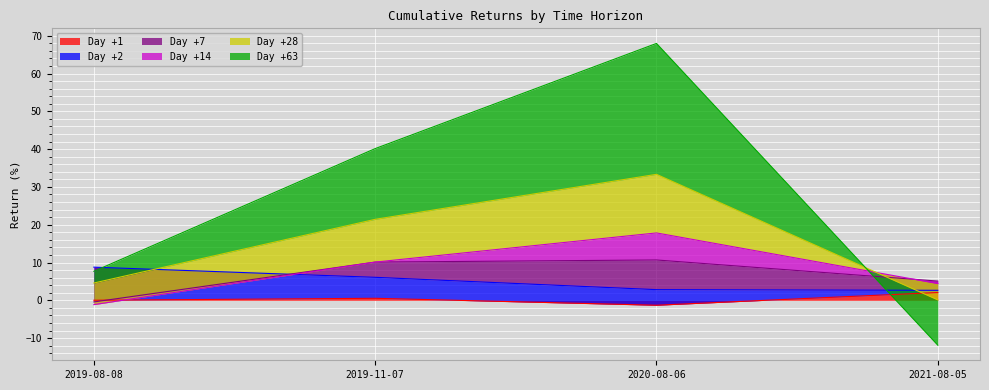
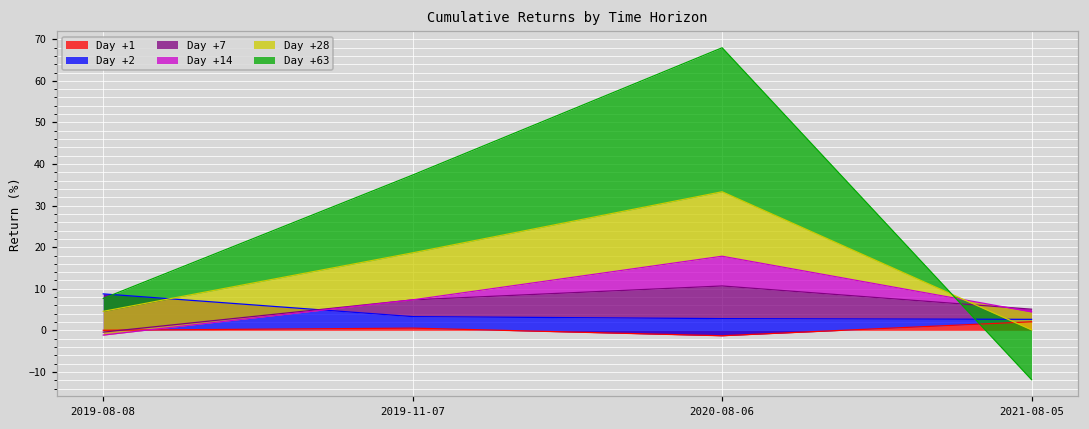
Day +2, 2019-11-07: 6 -> 3
